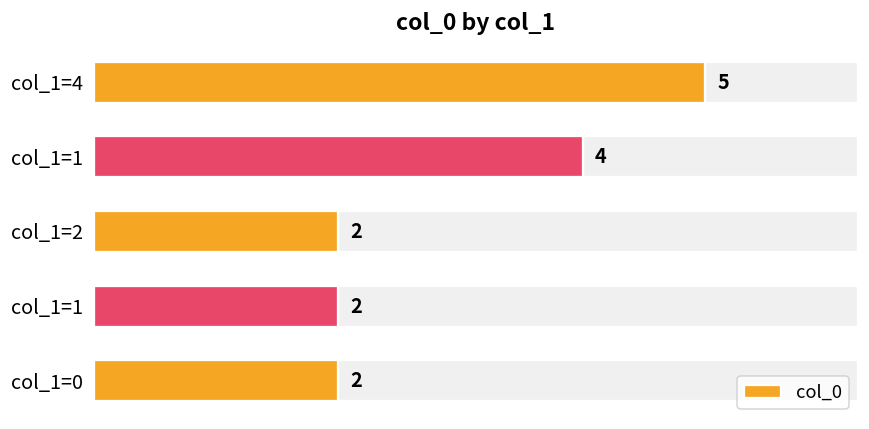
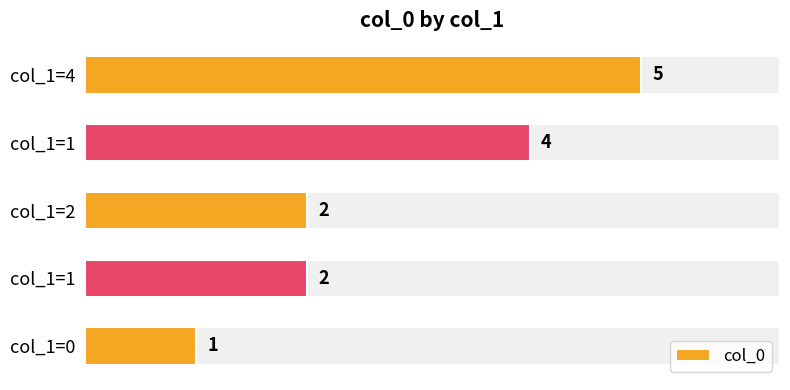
col_1=0: 2 -> 1
